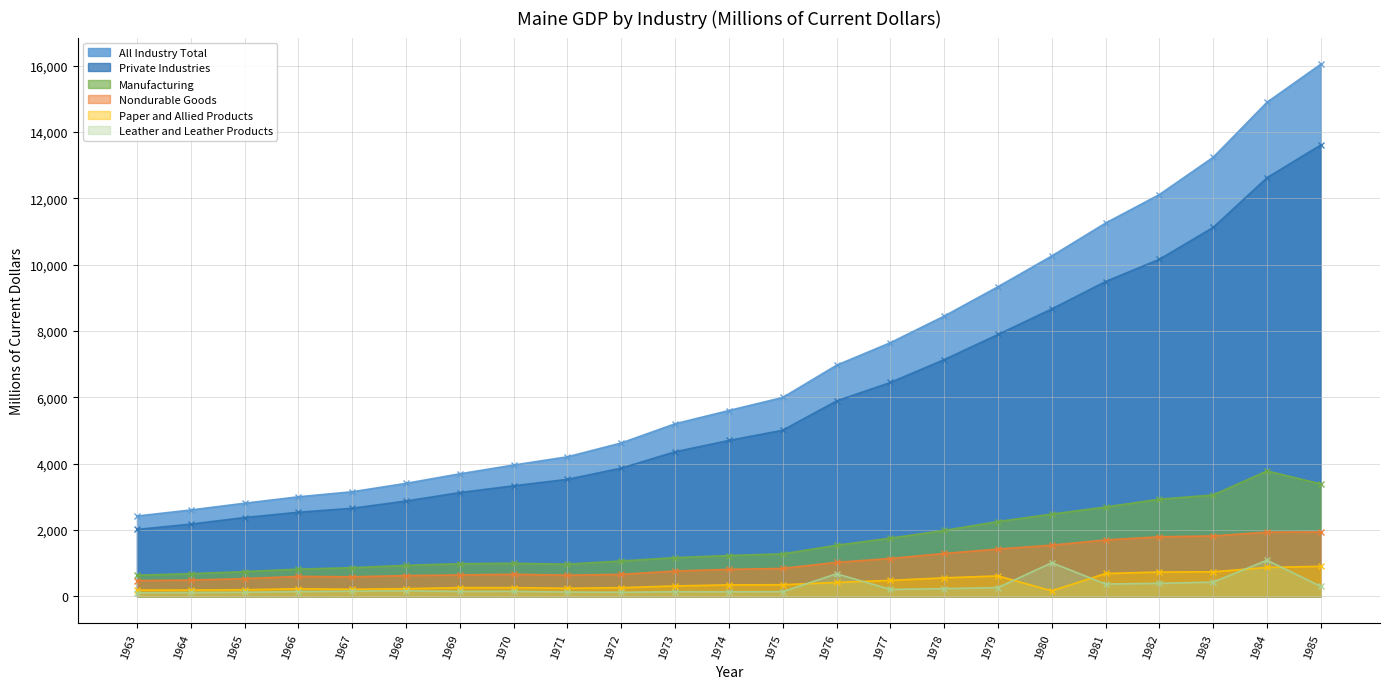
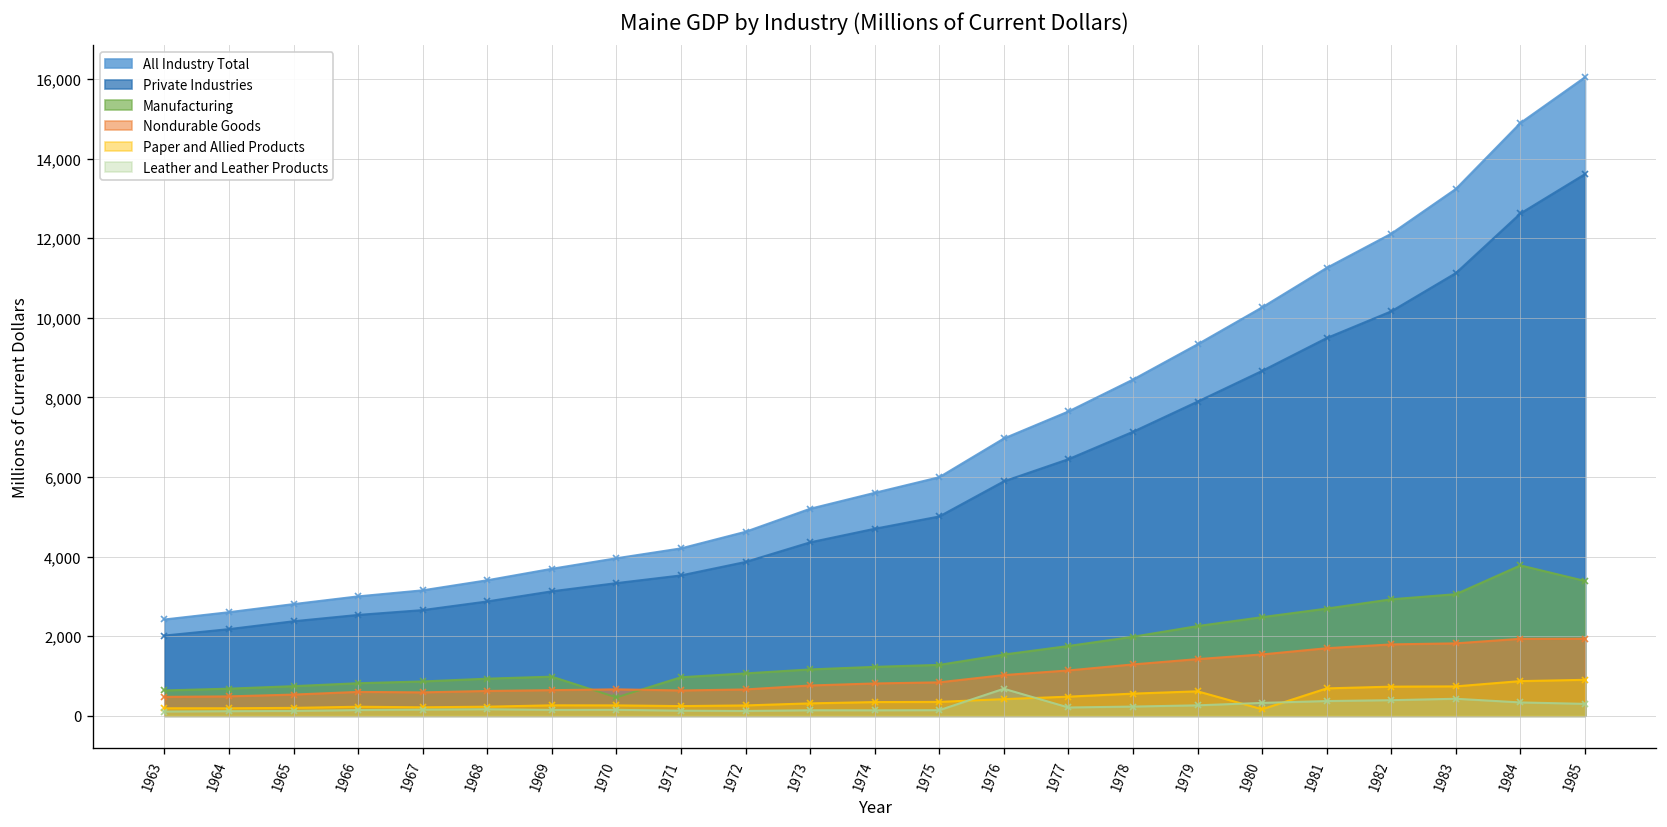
Manufacturing, 1970: 1,000 -> 500
Leather and Leather Products, 1980: 1,000 -> 300
Leather and Leather Products, 1984: 1,100 -> 300
